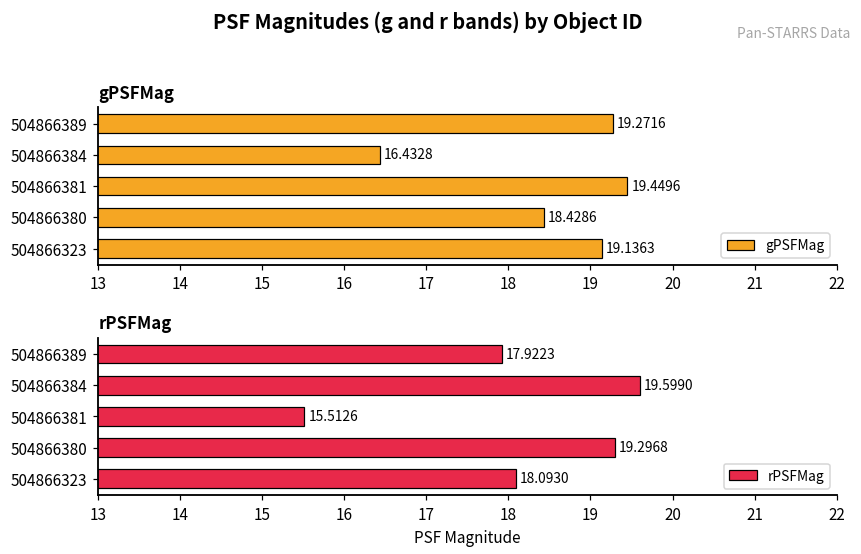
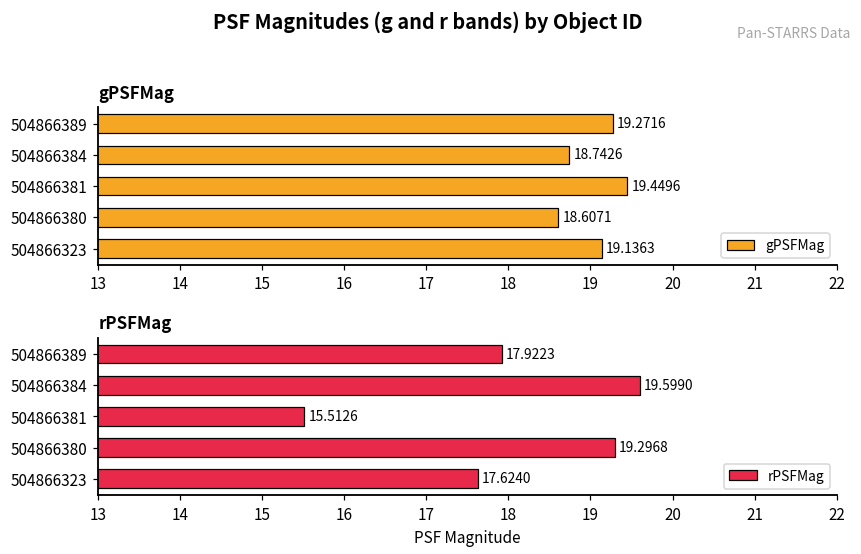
gPSFMag, 504866384: 16.4328 -> 18.7426
gPSFMag, 504866380: 18.4286 -> 18.6071
rPSFMag, 504866323: 18.0930 -> 17.6240
